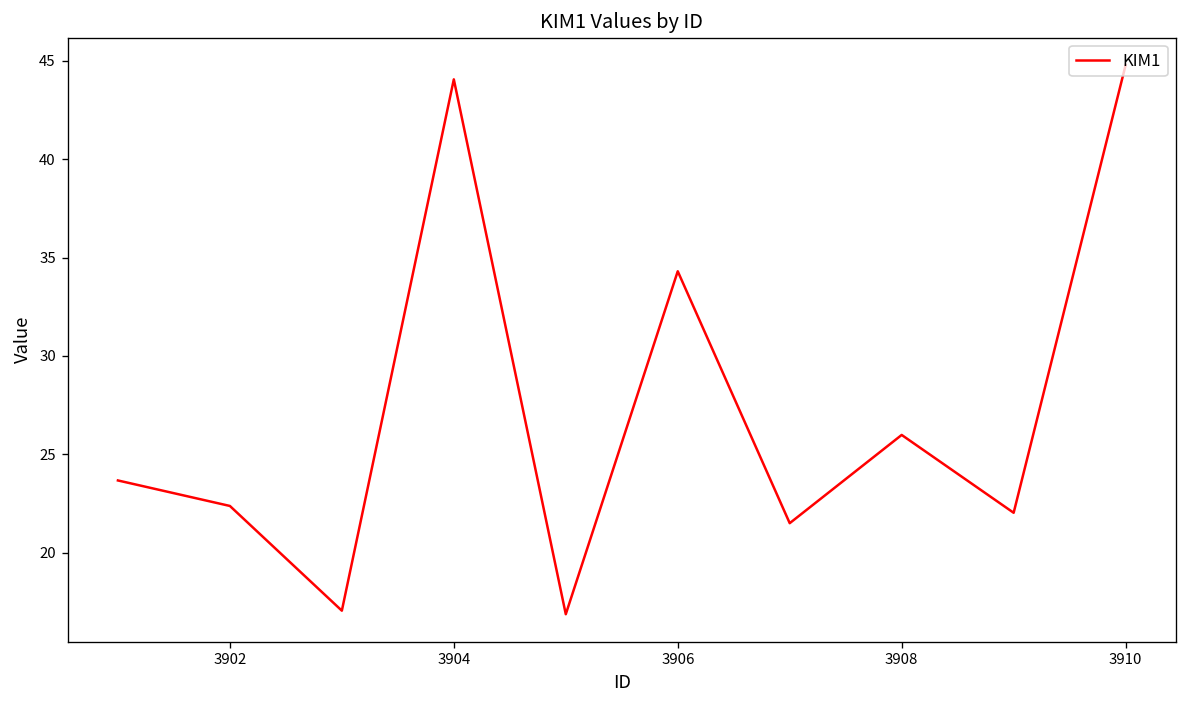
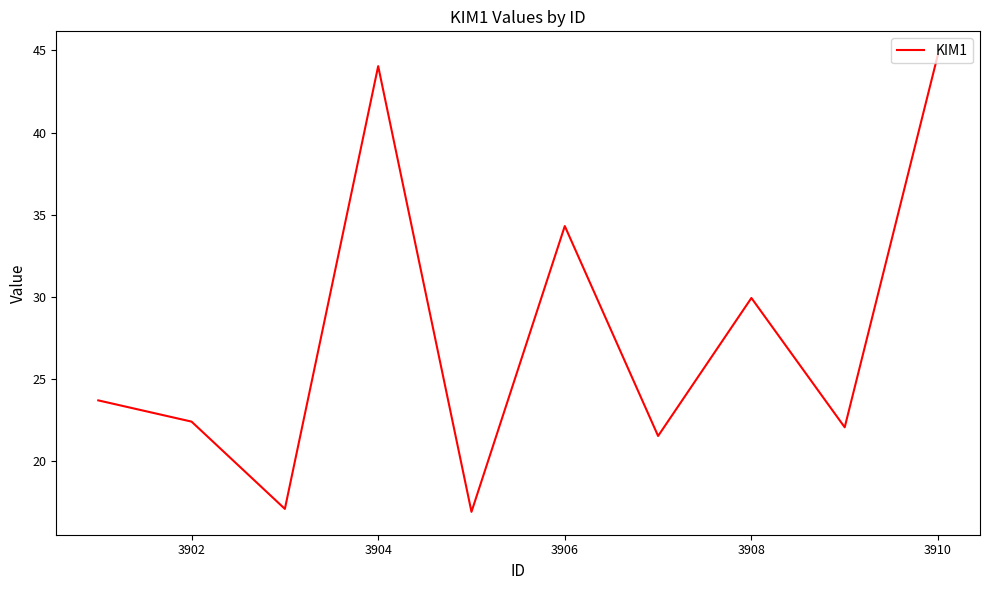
3908: 26.0 -> 29.9
